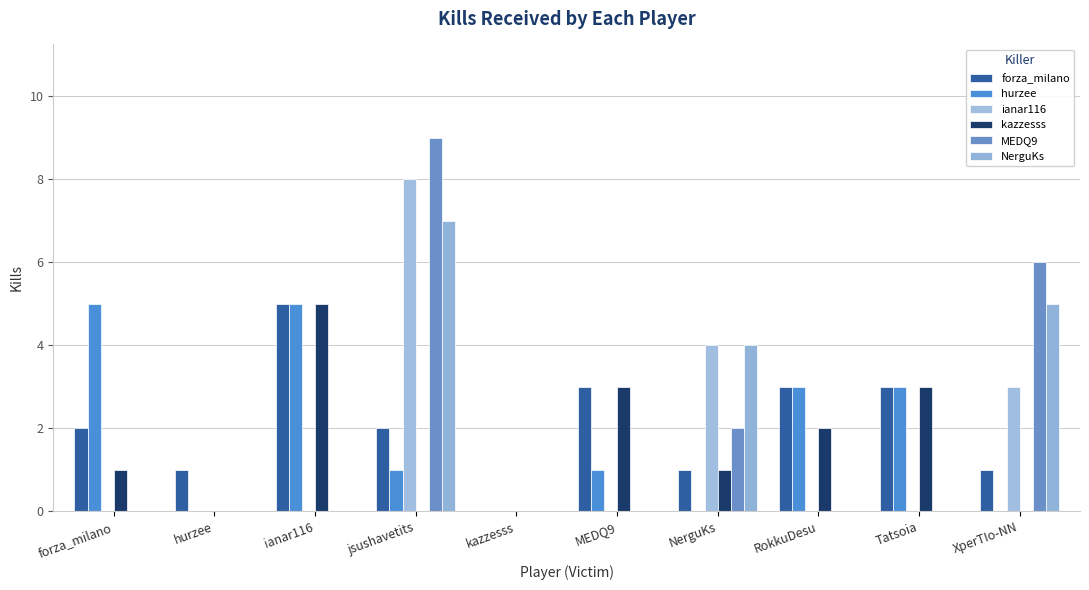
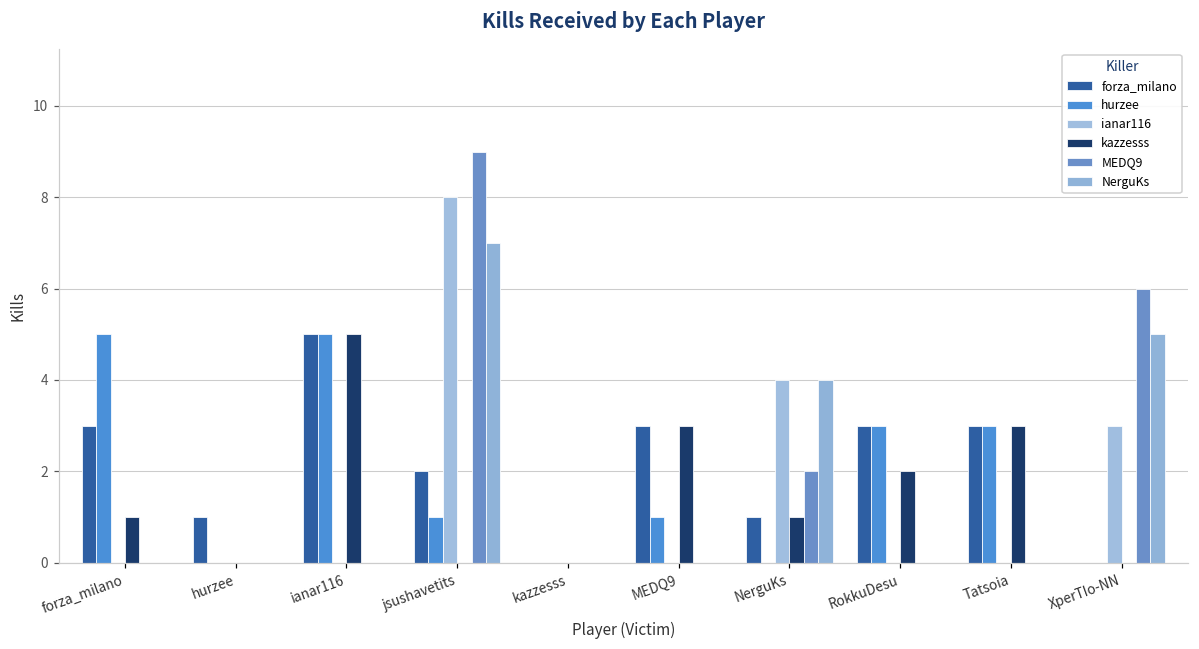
forza_milano, forza_milano: 2 -> 3
forza_milano, XperTIo-NN: 1 -> 0
